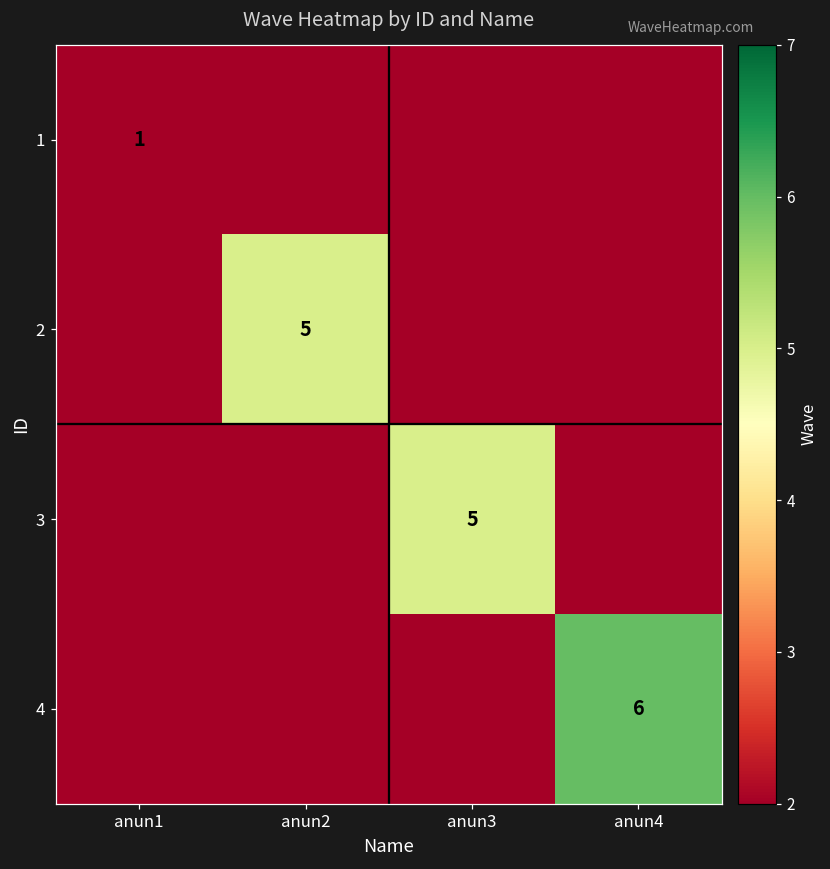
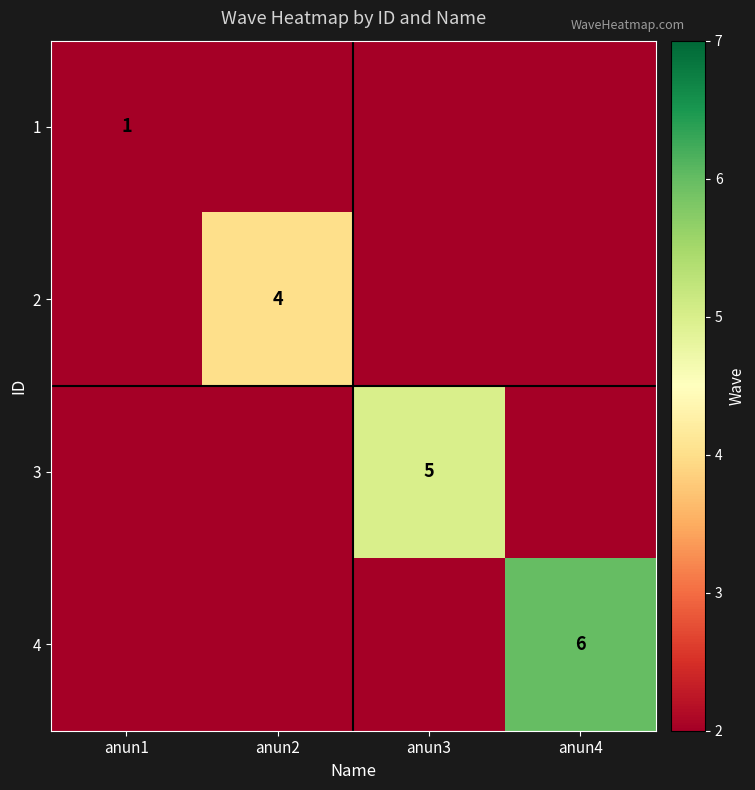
2, anun2: 5 -> 4
